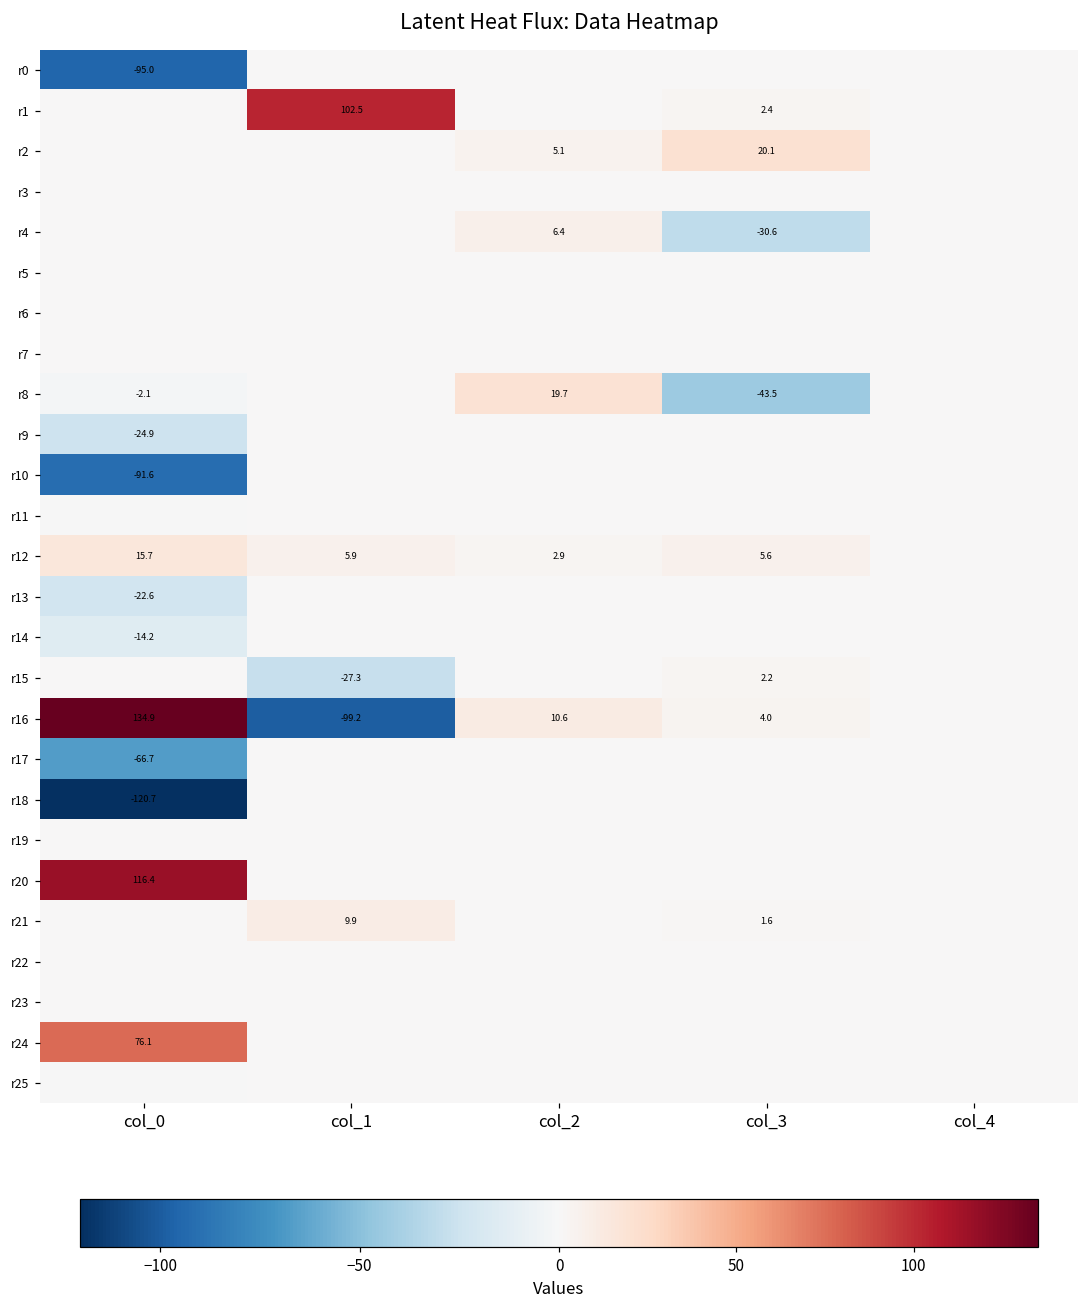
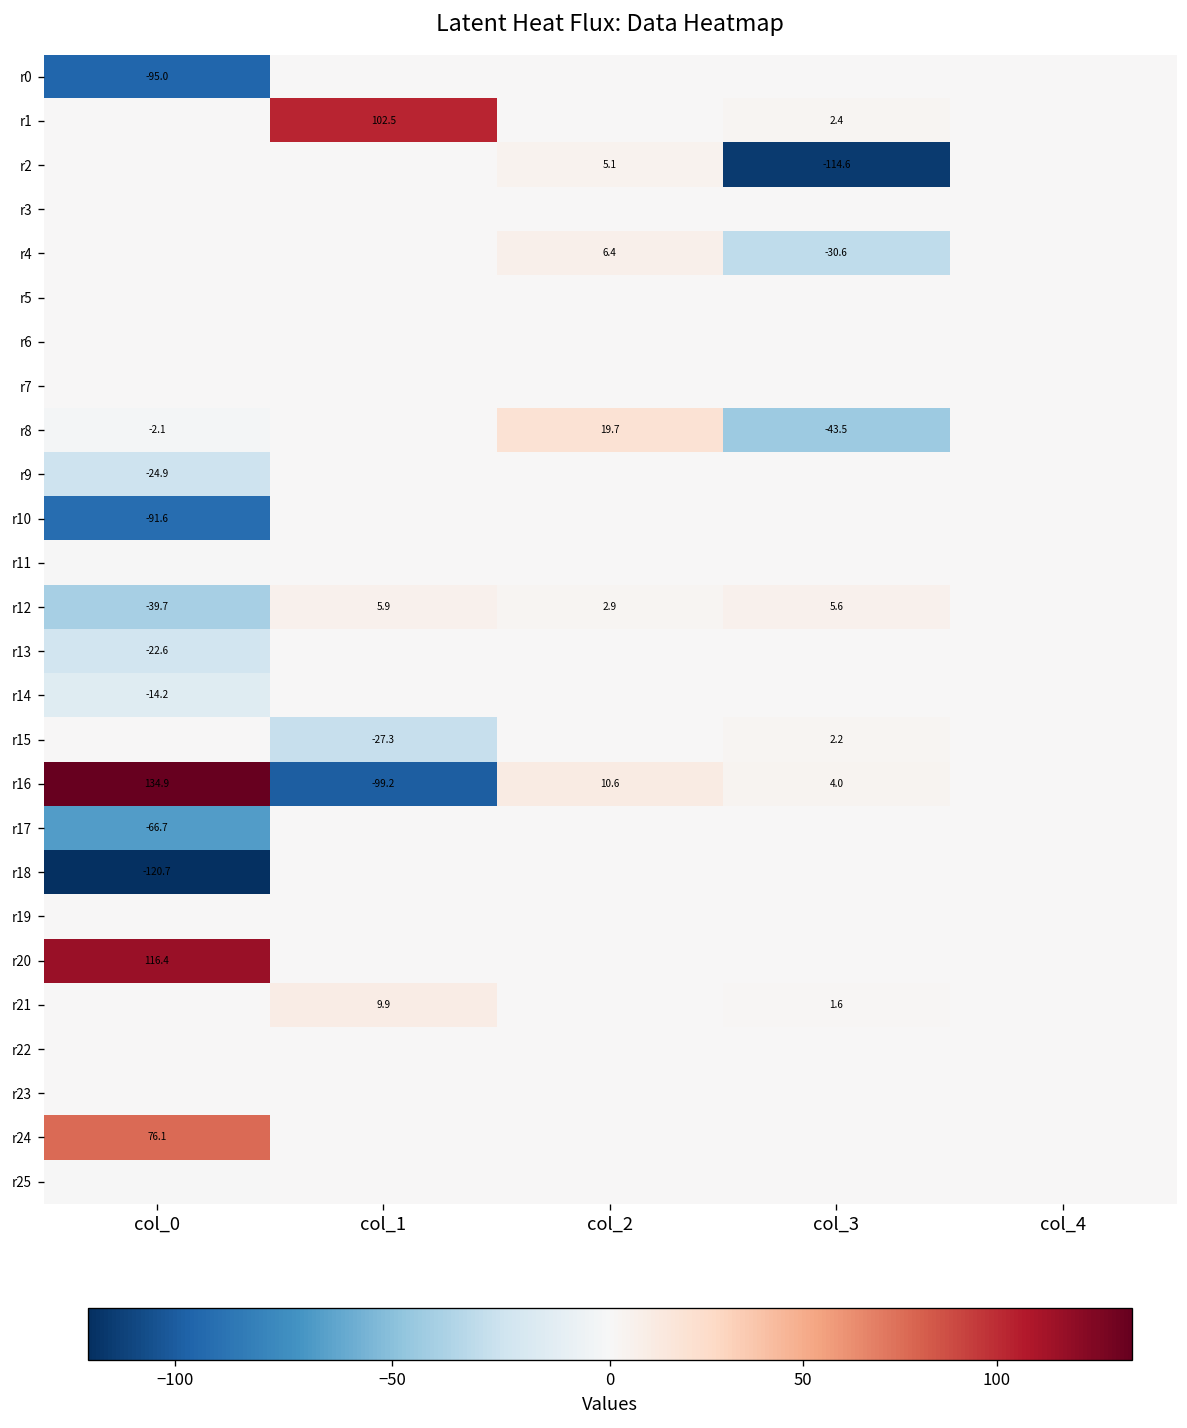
r2, col_3: 20.1 -> -114.6
r12, col_0: 15.7 -> -39.7
